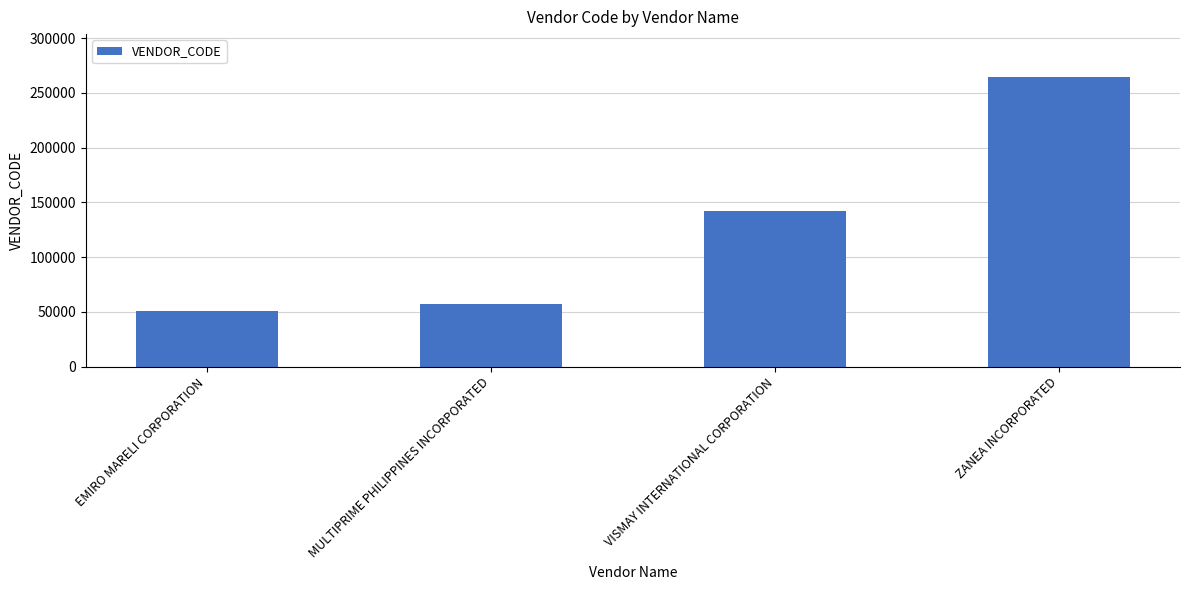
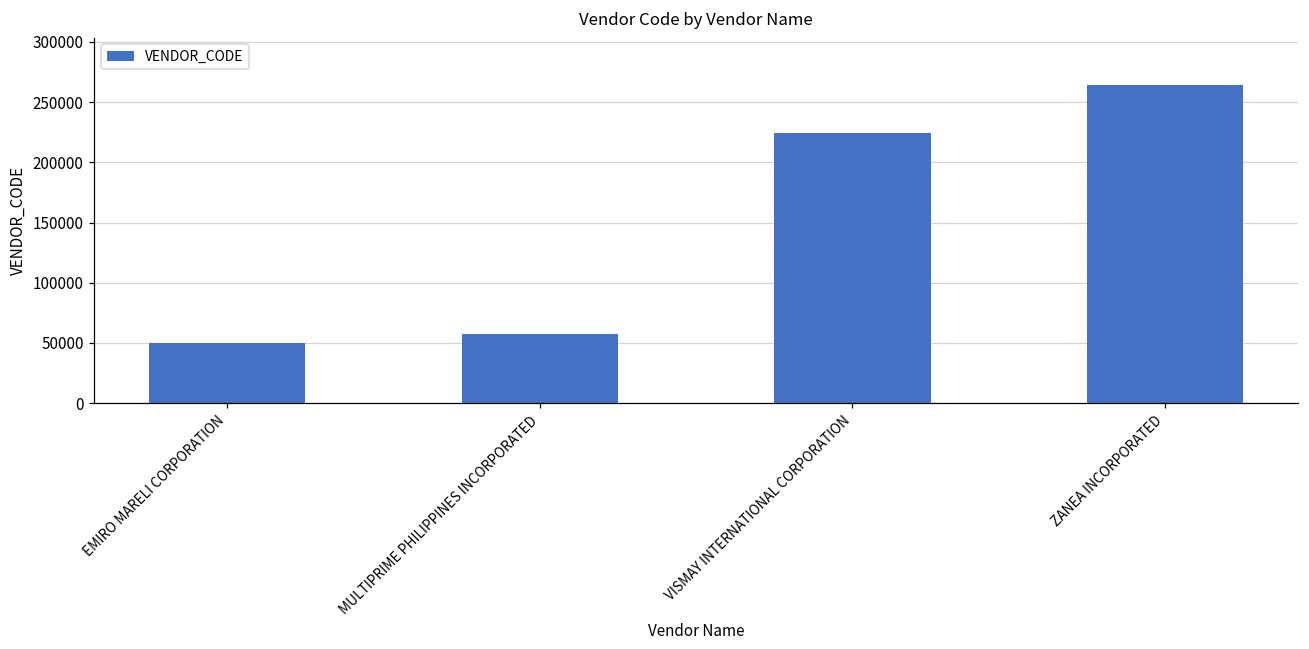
VISMAY INTERNATIONAL CORPORATION: 142000 -> 224000
